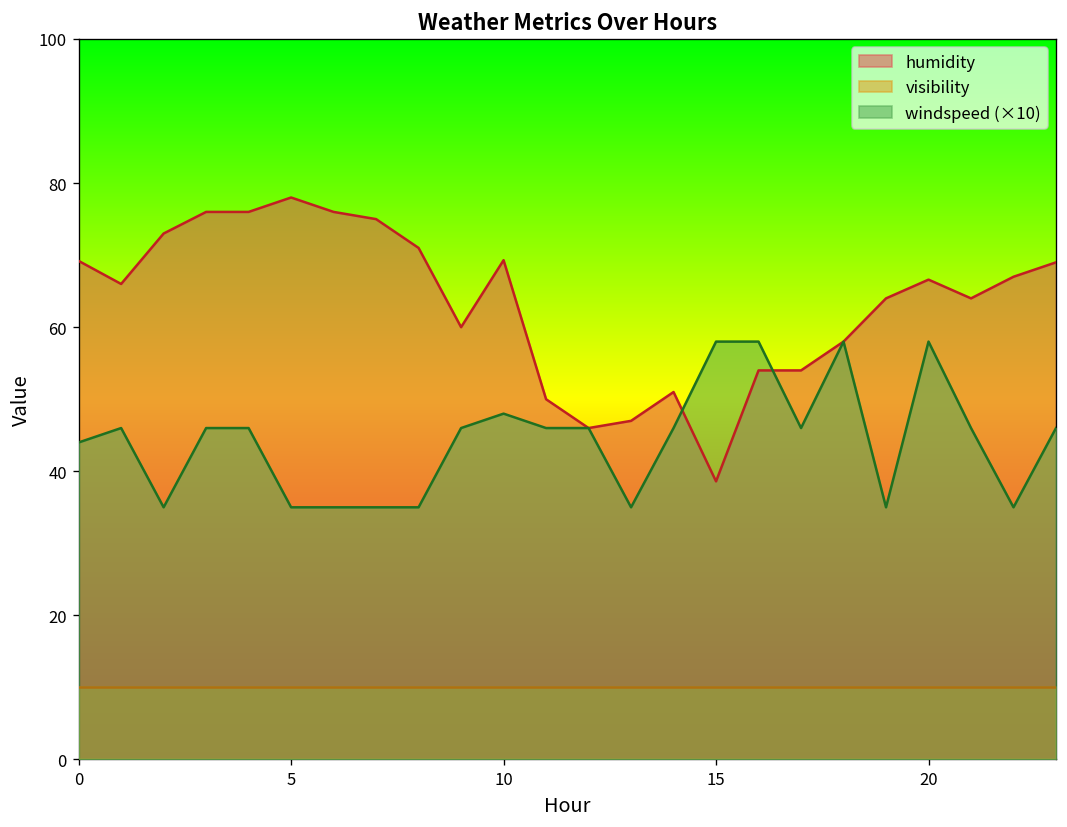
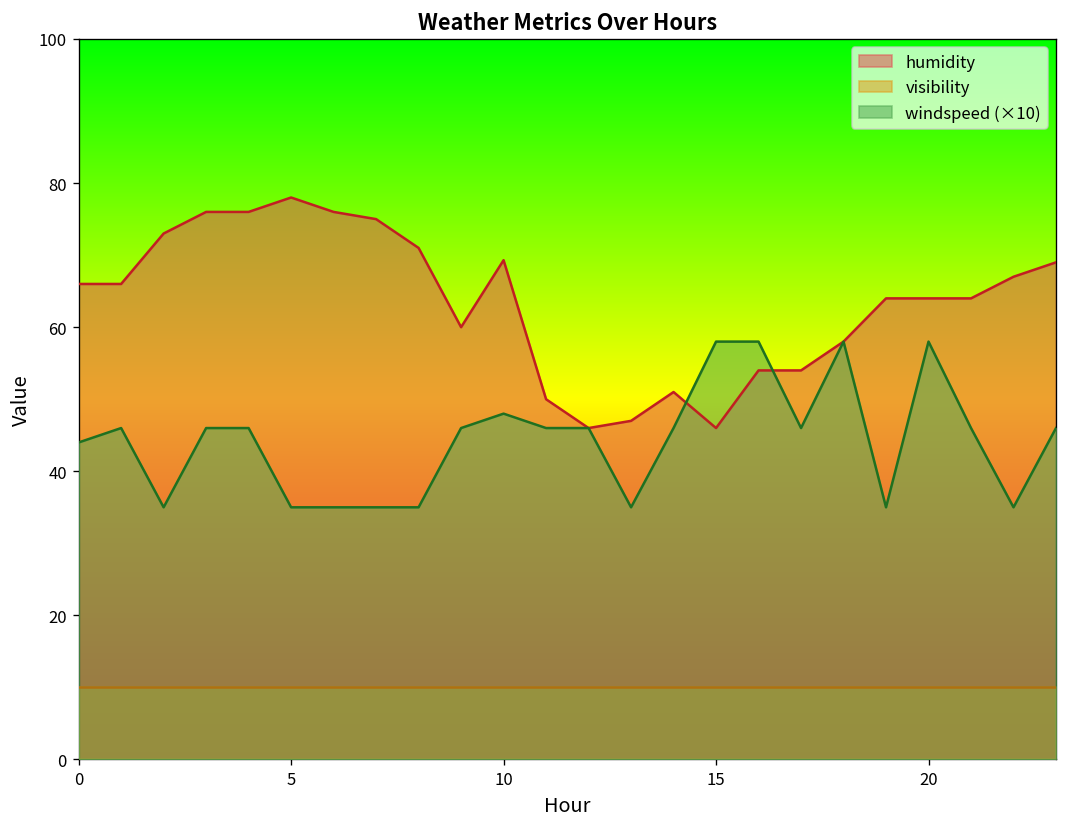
humidity, 0: 69 -> 66
humidity, 15: 39 -> 46
humidity, 20: 67 -> 64
